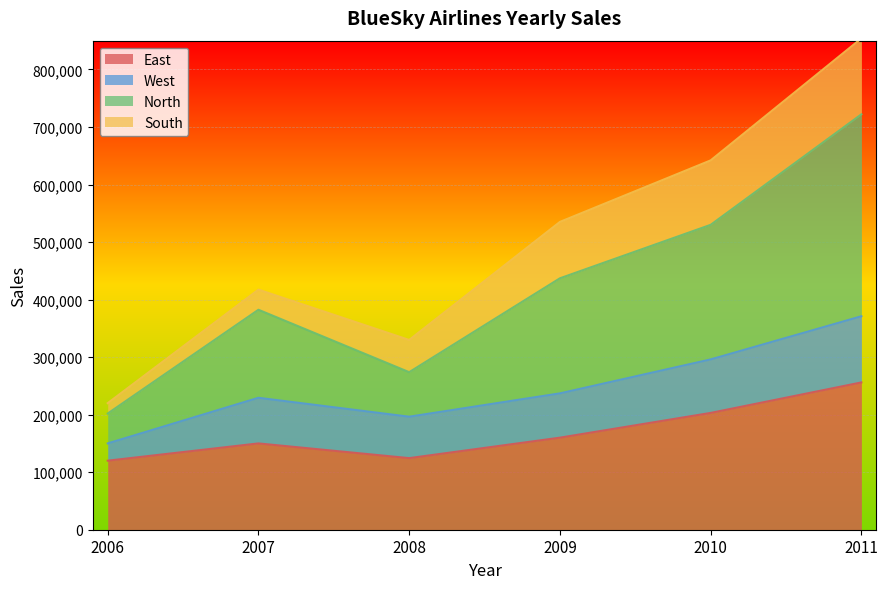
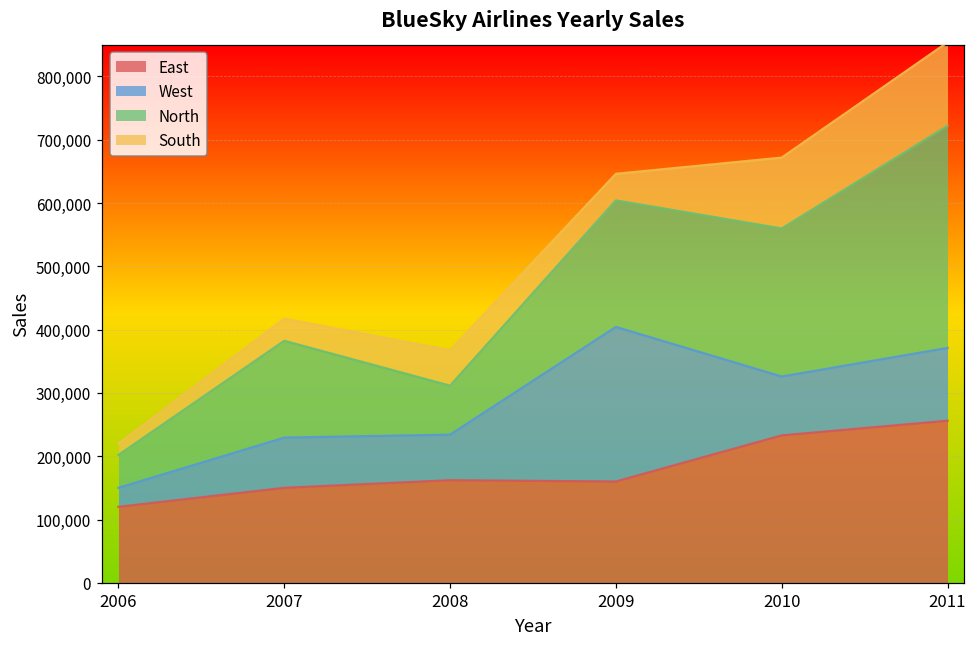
East, 2008: 120,000 -> 160,000
West, 2009: 80,000 -> 240,000
South, 2009: 100,000 -> 40,000
East, 2010: 200,000 -> 230,000
